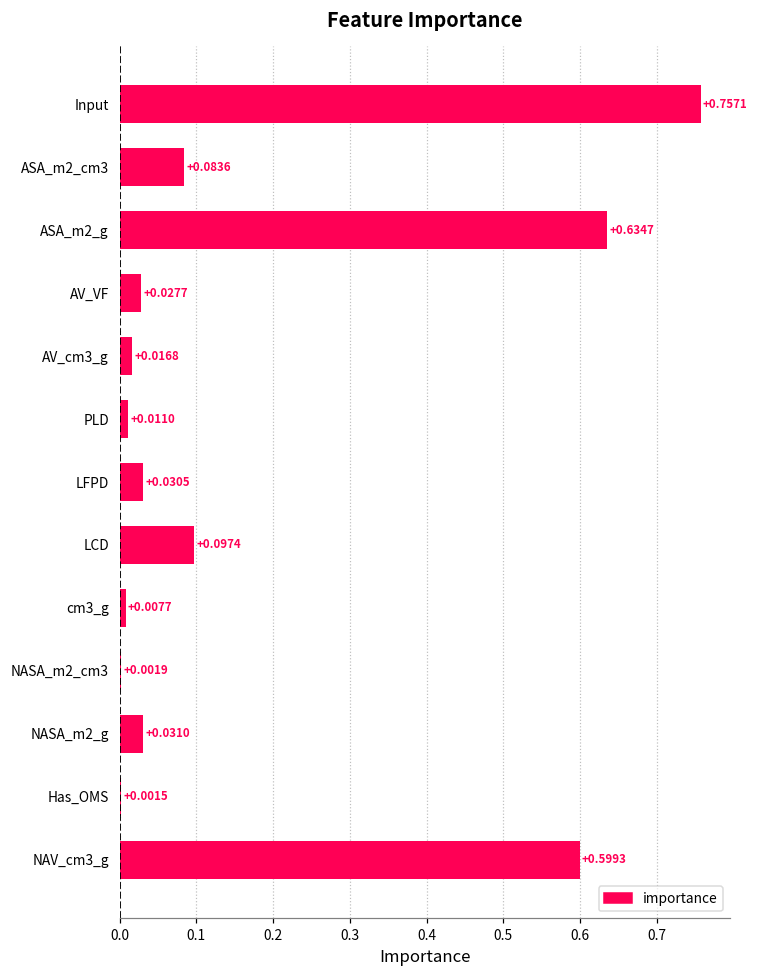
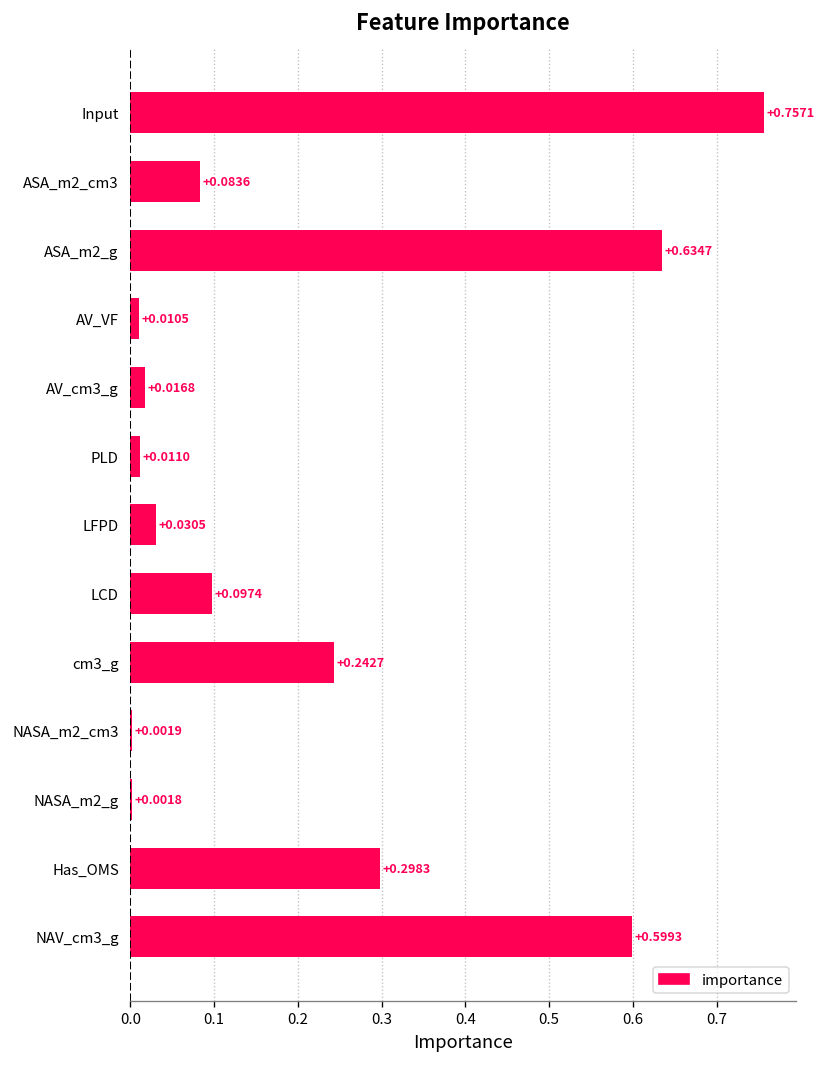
AV_VF: +0.0277 -> +0.0105
cm3_g: +0.0077 -> +0.2427
NASA_m2_g: +0.0310 -> +0.0018
Has_OMS: +0.0015 -> +0.2983
